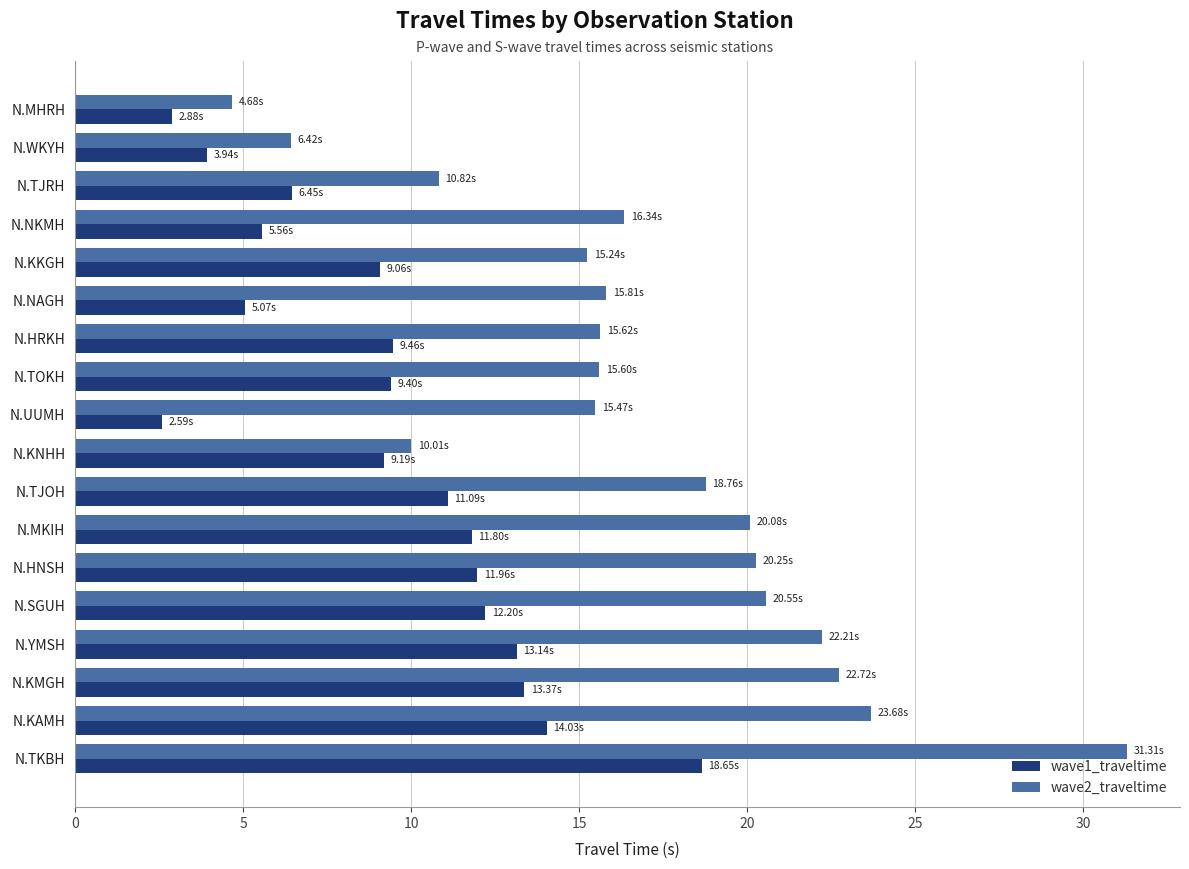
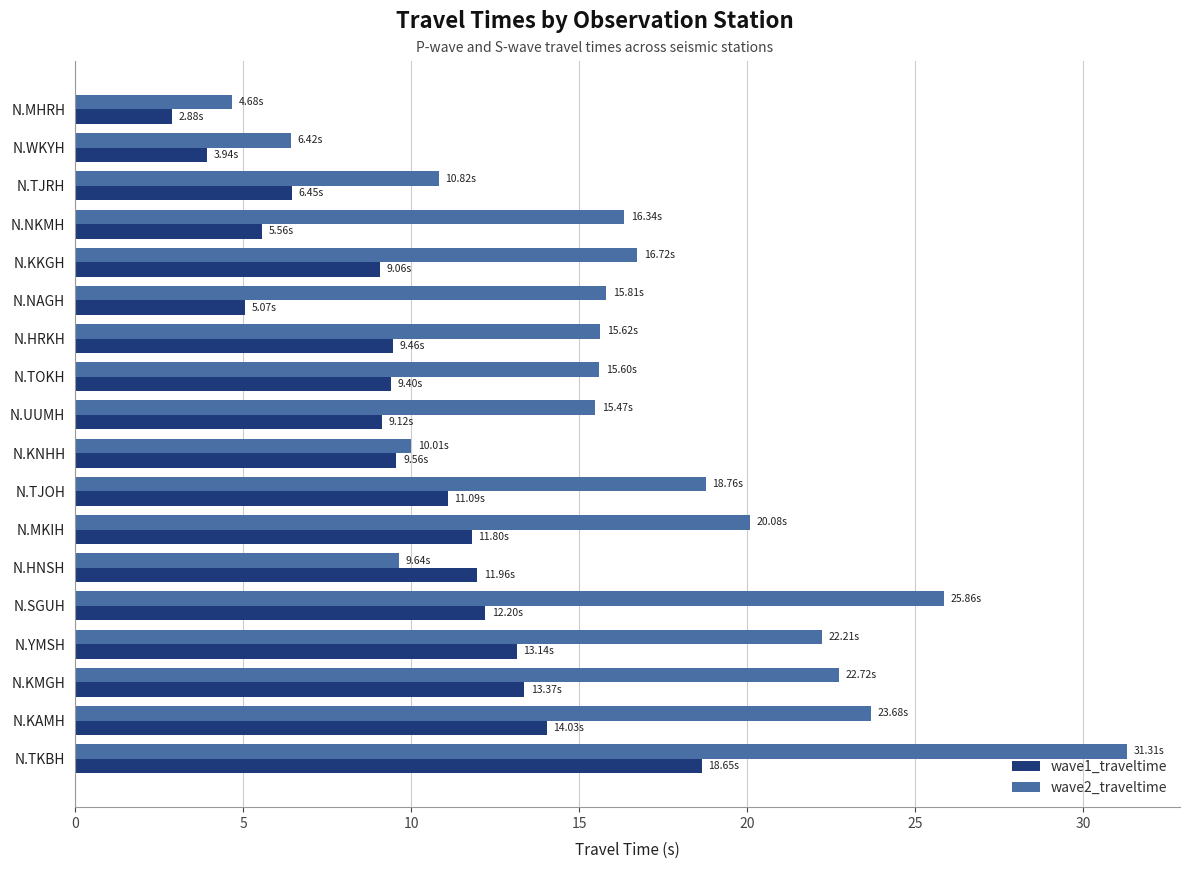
wave2_traveltime, N.KKGH: 15.24s -> 16.72s
wave1_traveltime, N.UUMH: 2.59s -> 9.12s
wave1_traveltime, N.KNHH: 9.19s -> 9.56s
wave2_traveltime, N.HNSH: 20.25s -> 9.64s
wave2_traveltime, N.SGUH: 20.55s -> 25.86s
